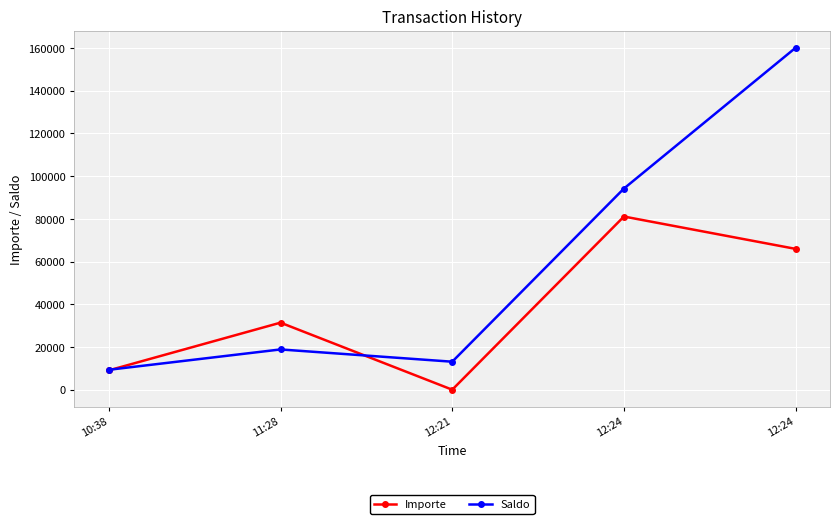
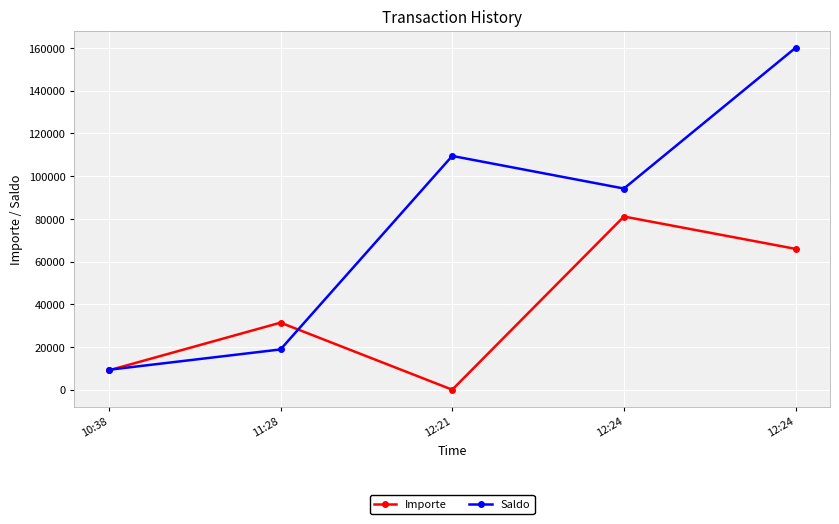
Saldo, 12:21: 13000 -> 109000
